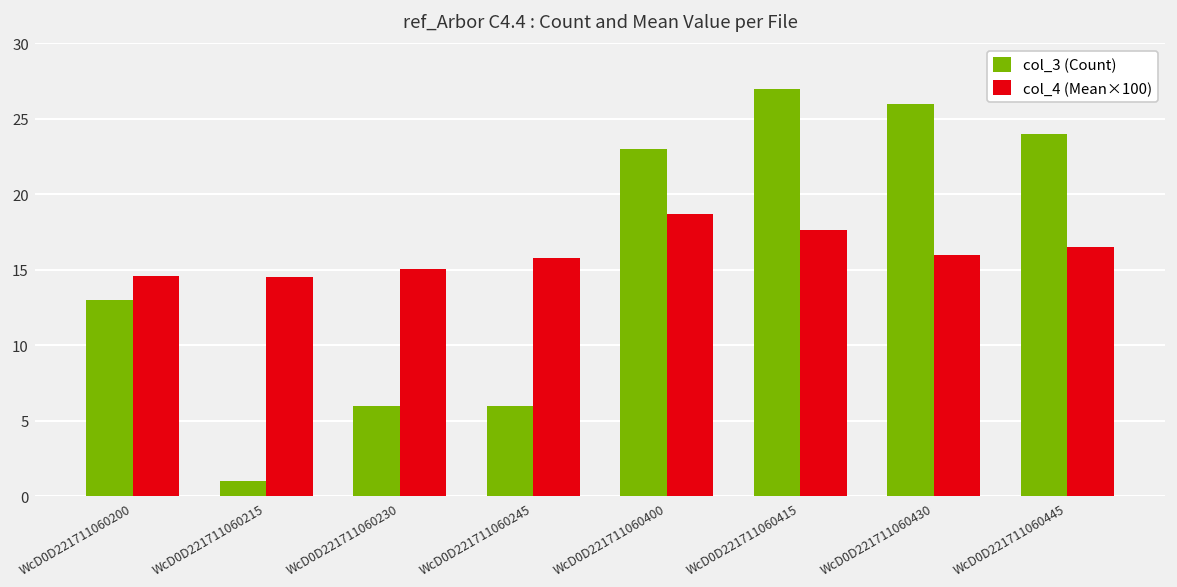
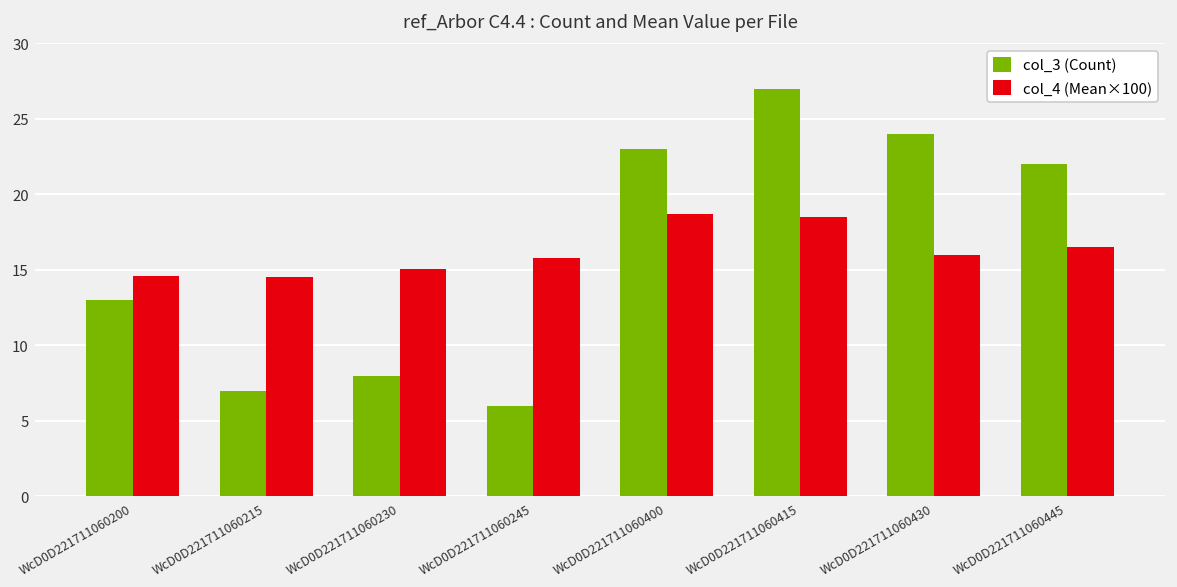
col_3 (Count), WcD0D221711060215: 1 -> 7
col_3 (Count), WcD0D221711060230: 6 -> 8
col_4 (Mean×100), WcD0D221711060415: 17.7 -> 18.5
col_3 (Count), WcD0D221711060430: 26 -> 24
col_3 (Count), WcD0D221711060445: 24 -> 22
